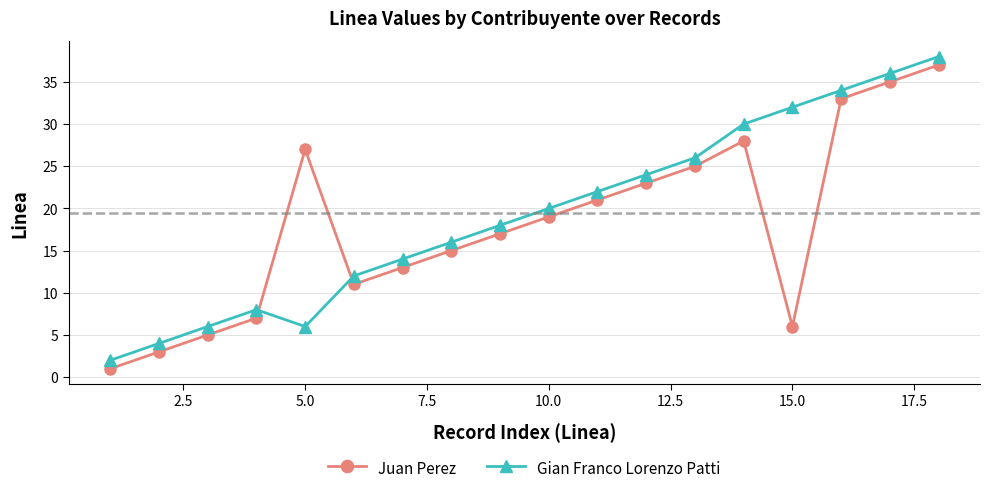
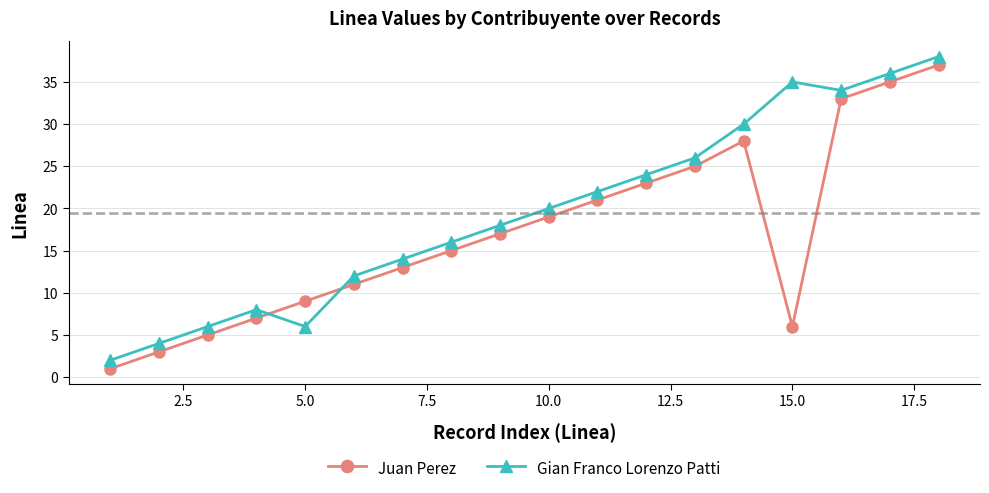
Juan Perez, 5.0: 27 -> 9
Gian Franco Lorenzo Patti, 15.0: 32 -> 35
